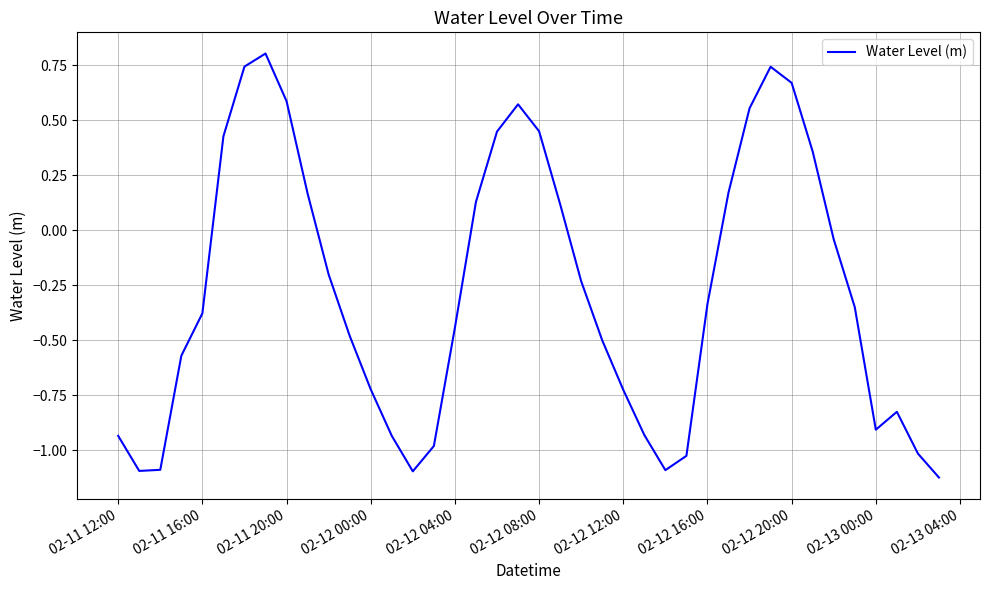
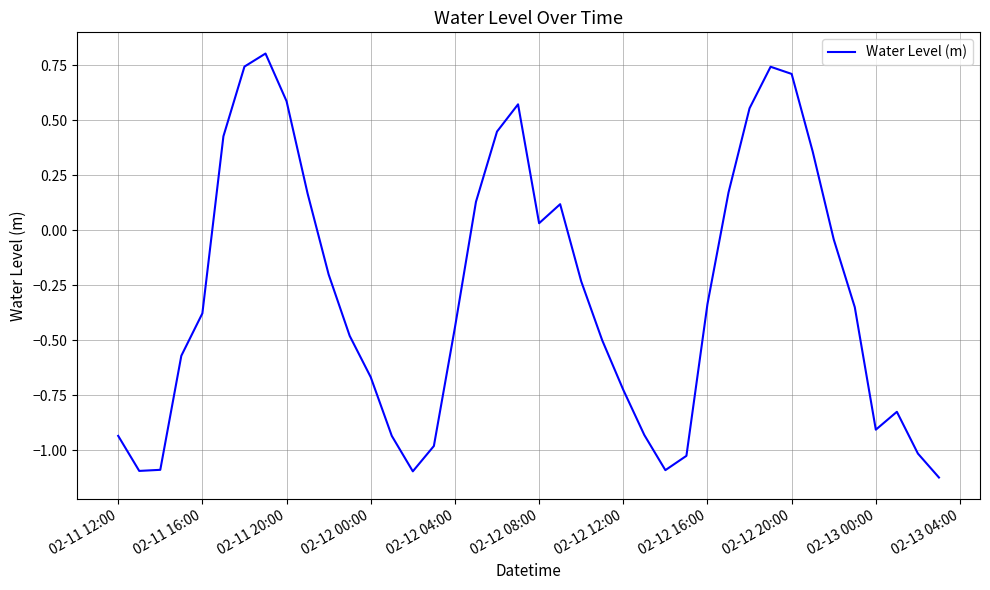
02-12 00:00: -0.72 -> -0.67
02-12 08:00: 0.45 -> 0.03
02-12 20:00: 0.67 -> 0.71
